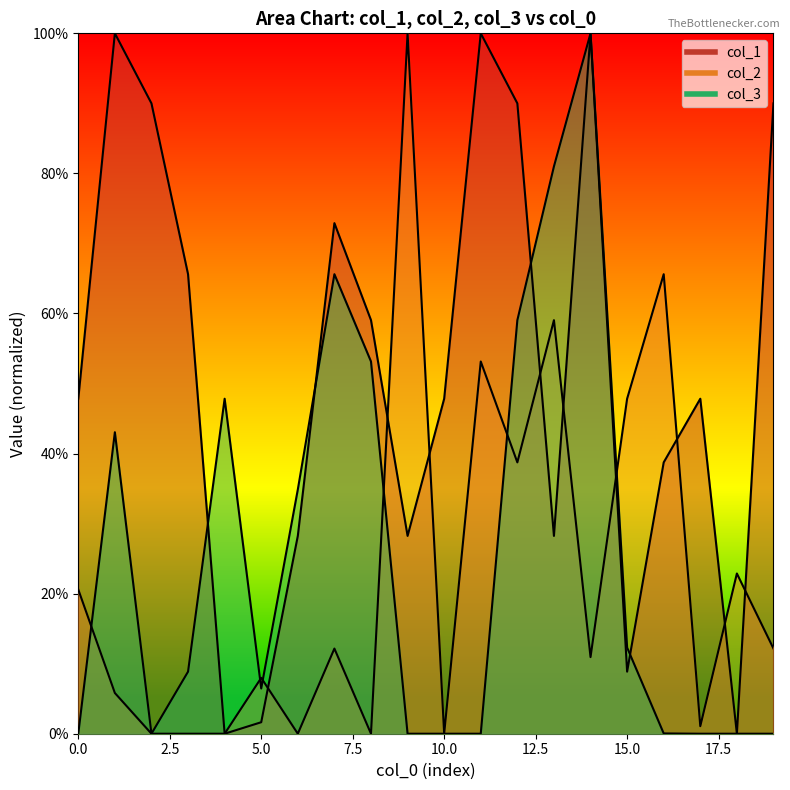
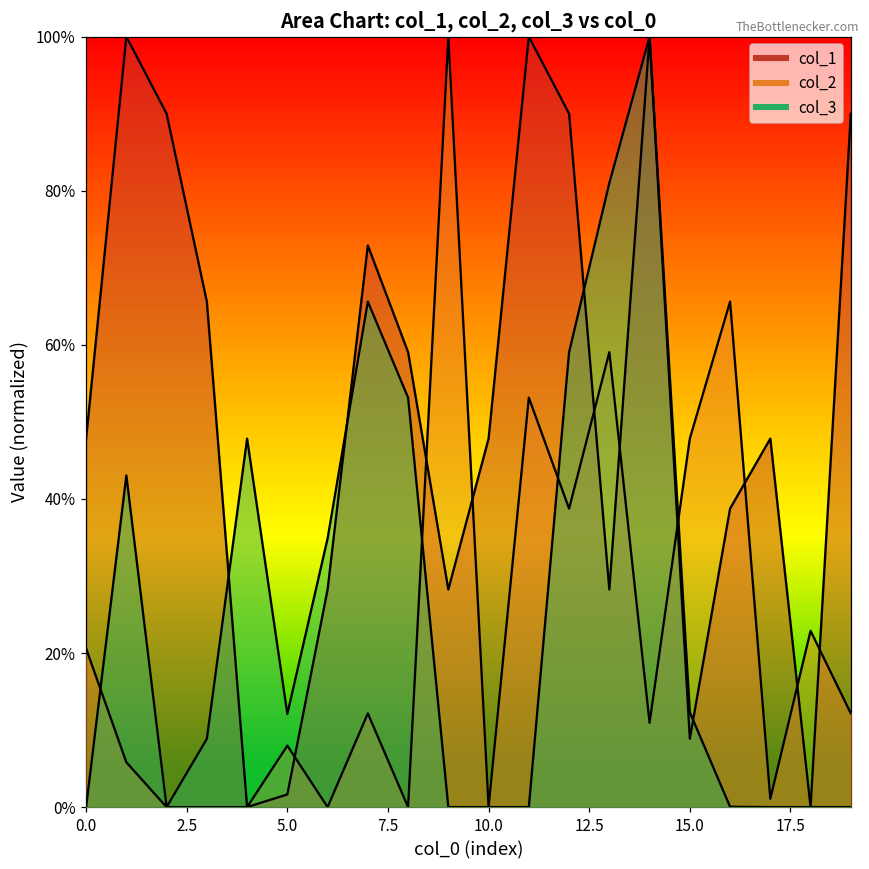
col_3, 5.0: 6% -> 12%
